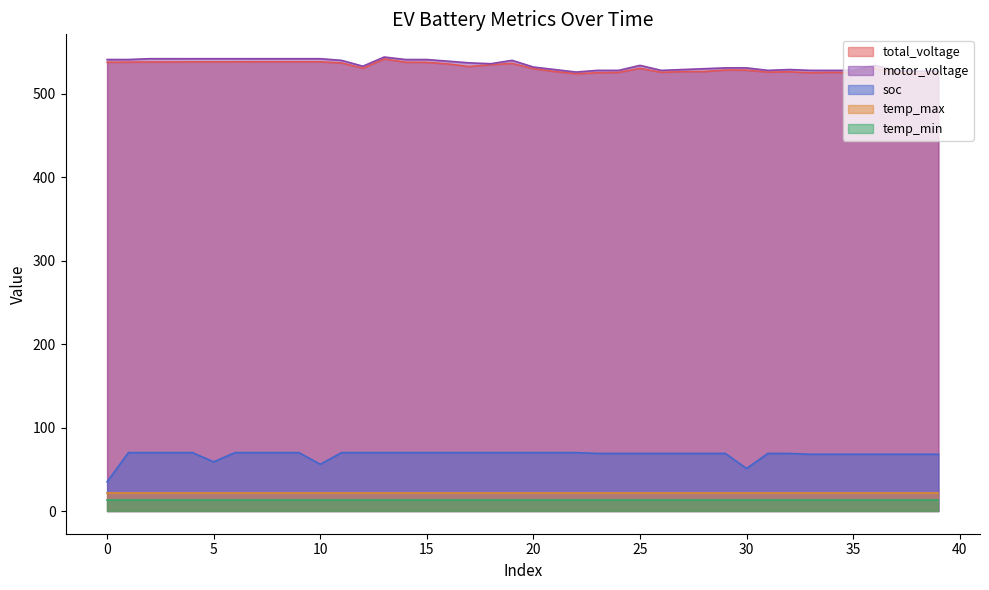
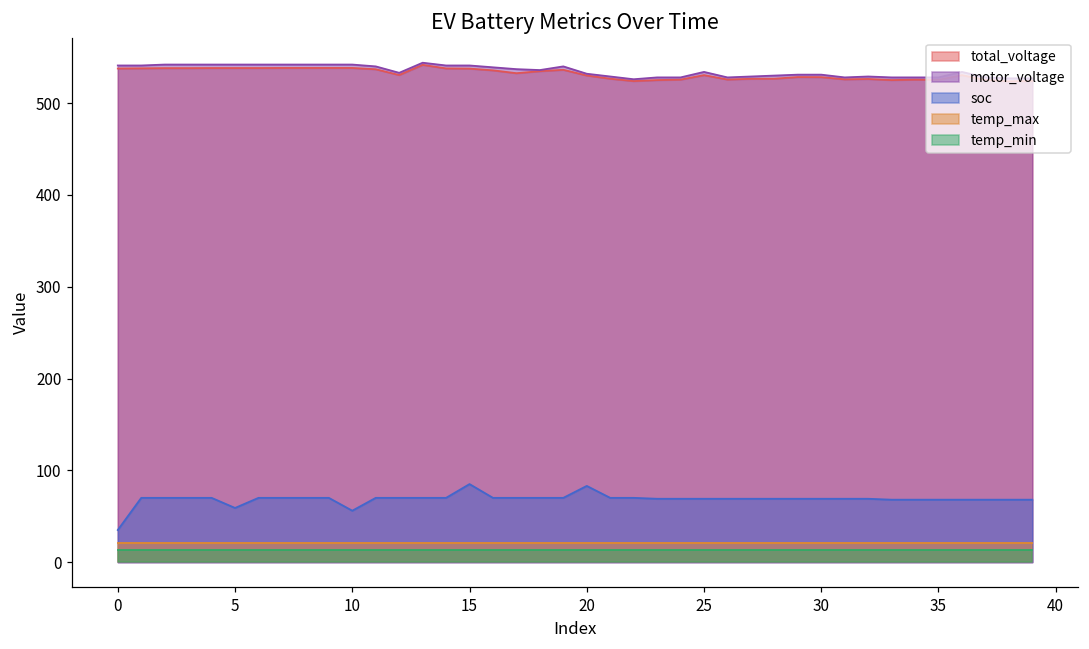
soc, 15: 70 -> 90
soc, 20: 70 -> 80
soc, 30: 50 -> 70
